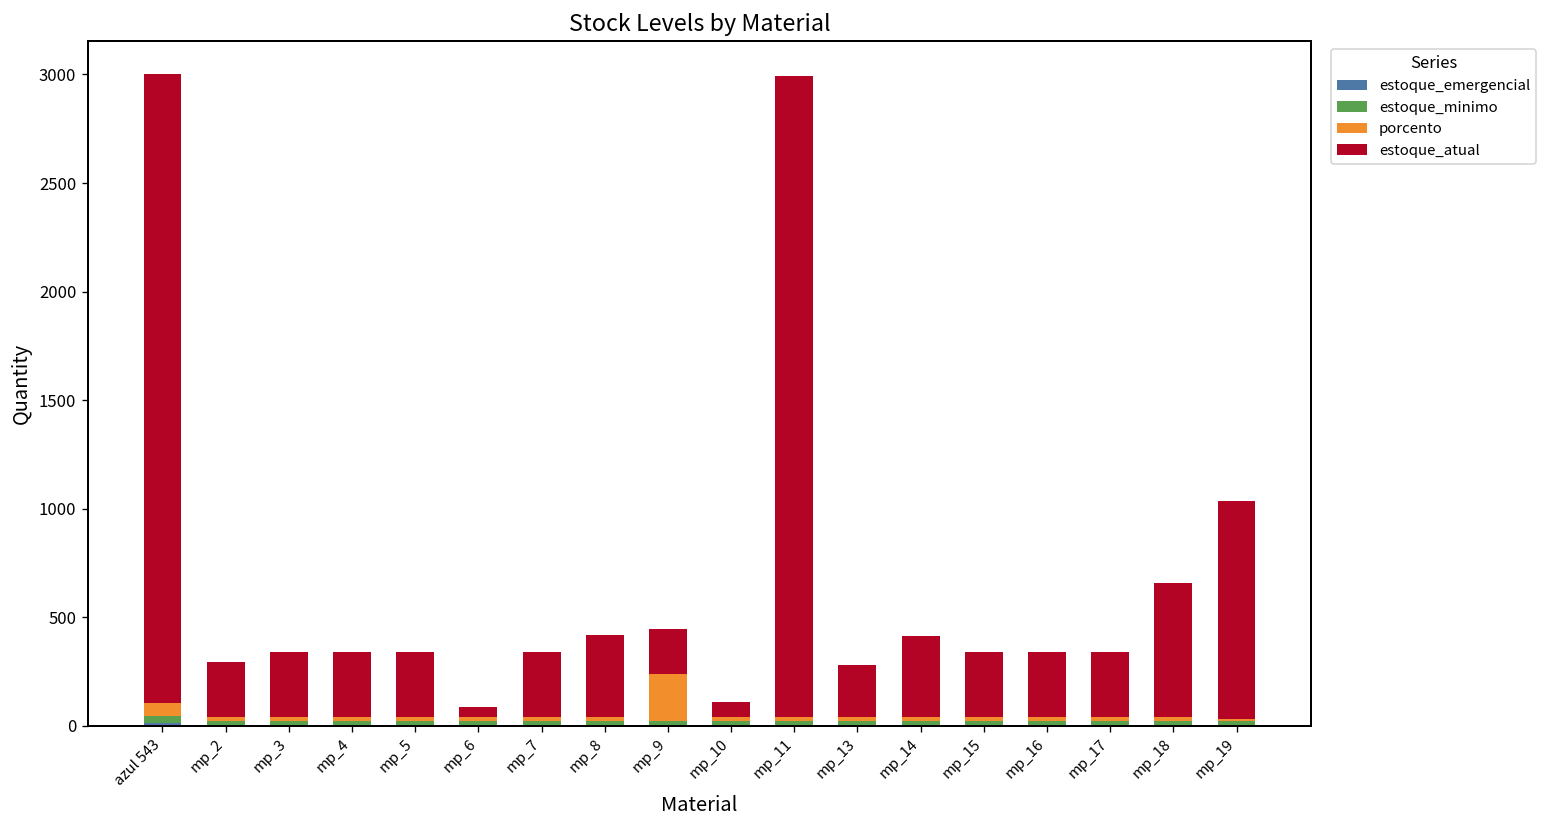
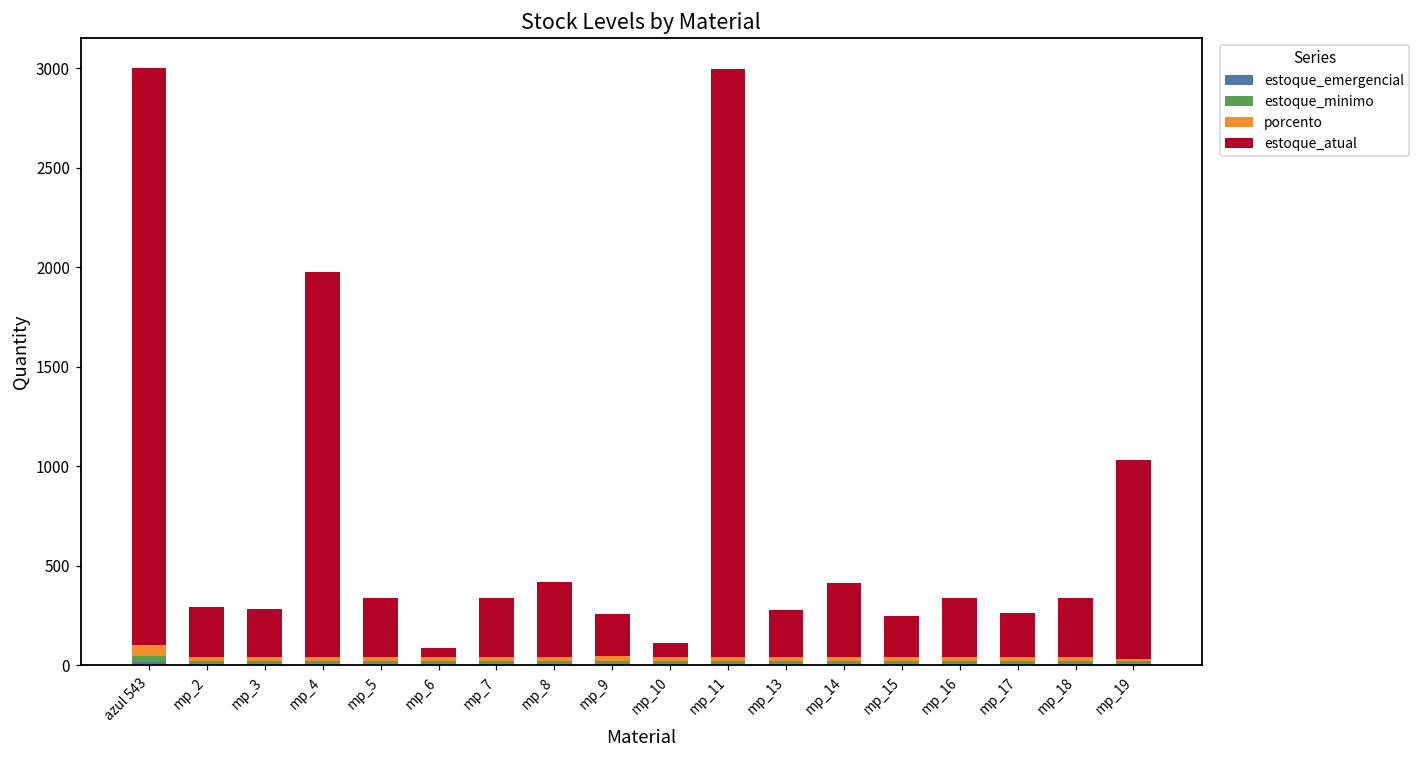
estoque_atual, mp_3: 300 -> 250
estoque_atual, mp_4: 300 -> 1930
porcento, mp_9: 220 -> 30
estoque_atual, mp_15: 300 -> 210
estoque_atual, mp_17: 300 -> 230
estoque_atual, mp_18: 620 -> 300
